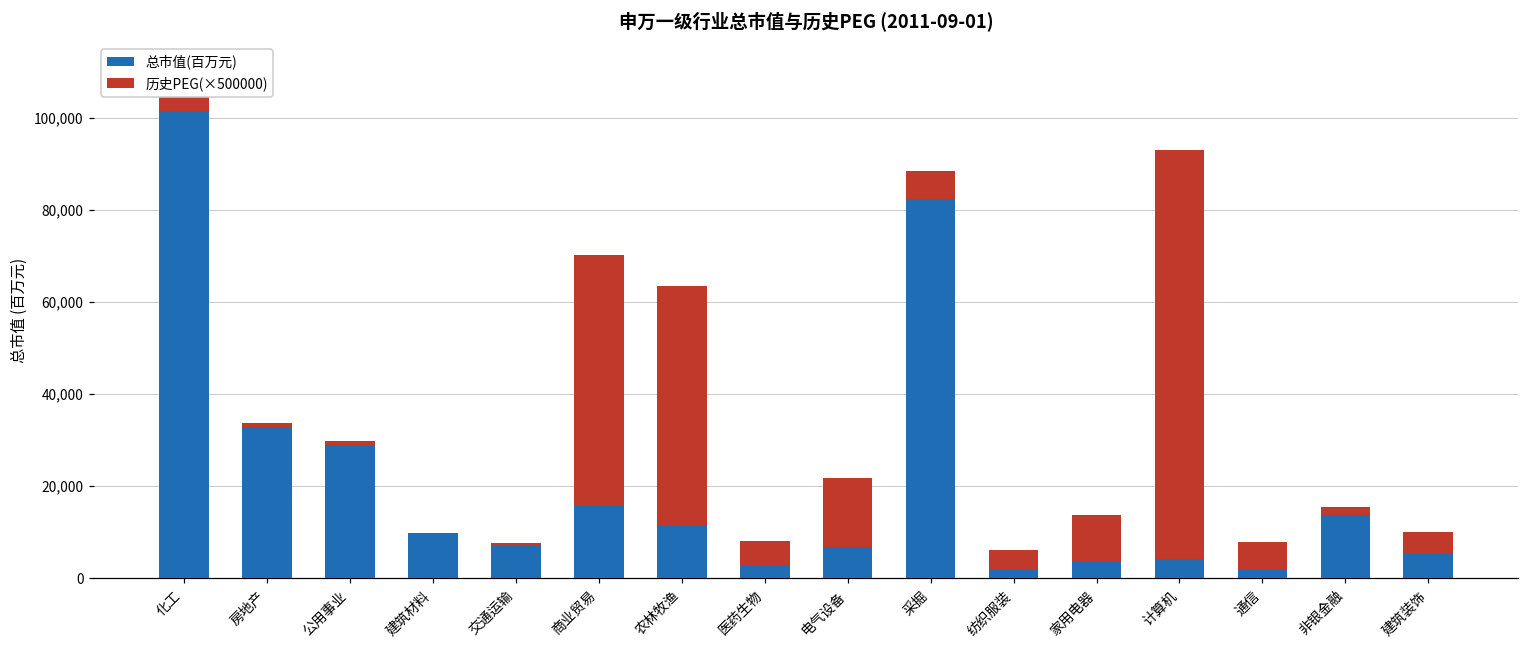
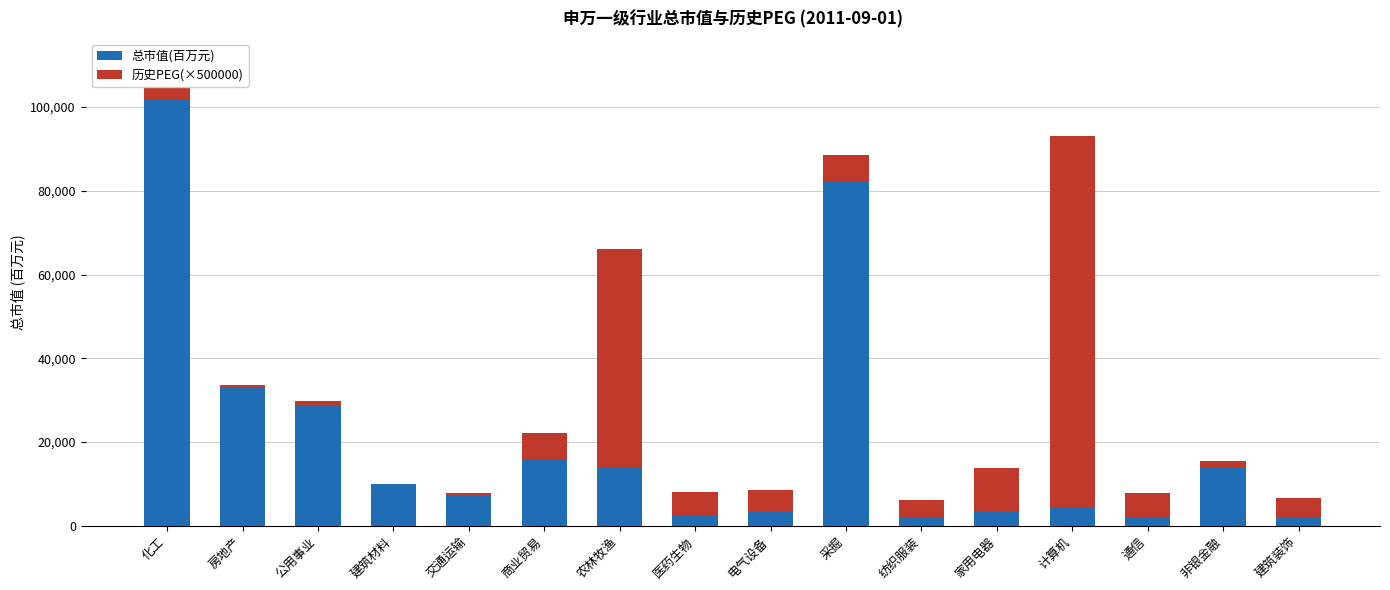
历史PEG(×500000), 商业贸易: 54,000 -> 6,000
总市值(百万元), 农林牧渔: 12,000 -> 14,000
总市值(百万元), 电气设备: 7,000 -> 3,000
历史PEG(×500000), 电气设备: 15,000 -> 5,000
总市值(百万元), 建筑装饰: 5,000 -> 2,000
